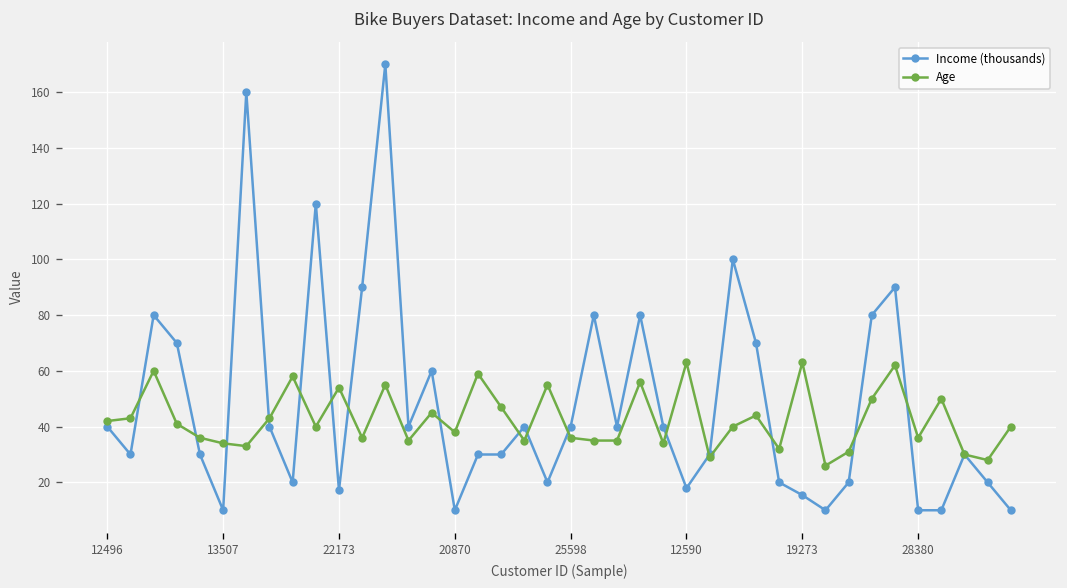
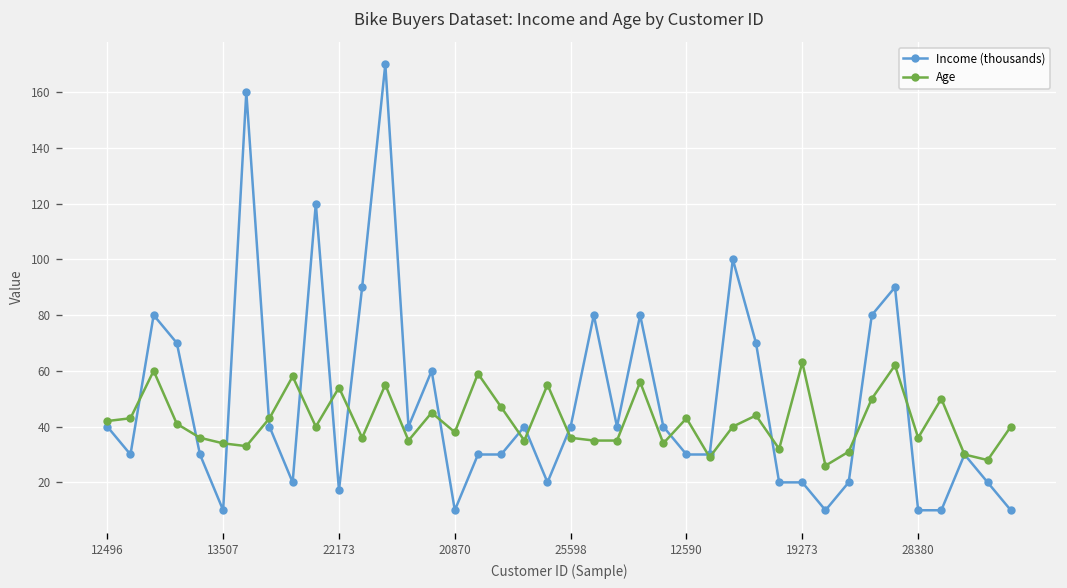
Income (thousands), 12590: 18 -> 30
Age, 12590: 63 -> 43
Income (thousands), 19273: 15 -> 20
